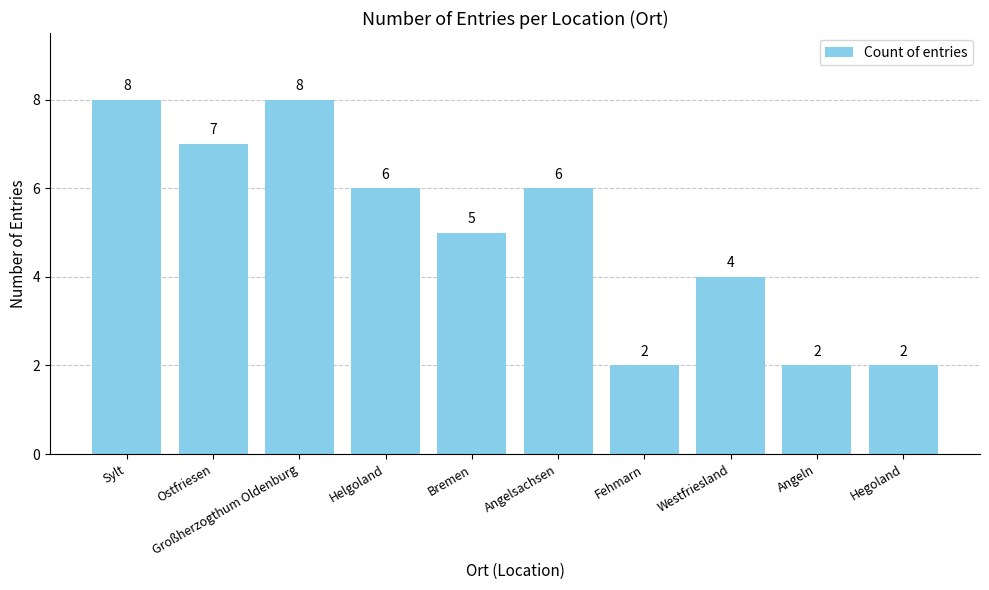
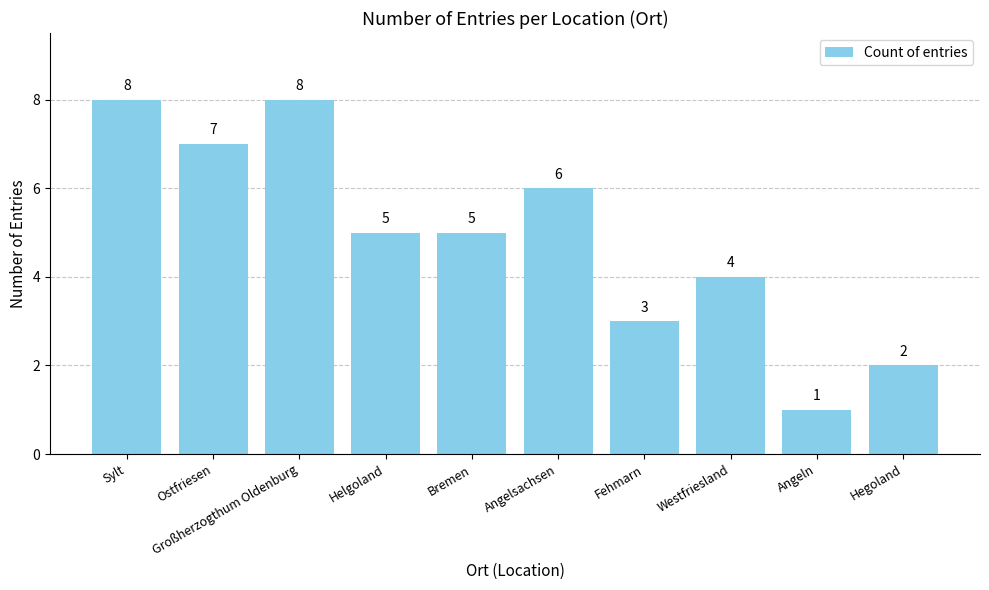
Helgoland: 6 -> 5
Fehmarn: 2 -> 3
Angeln: 2 -> 1
